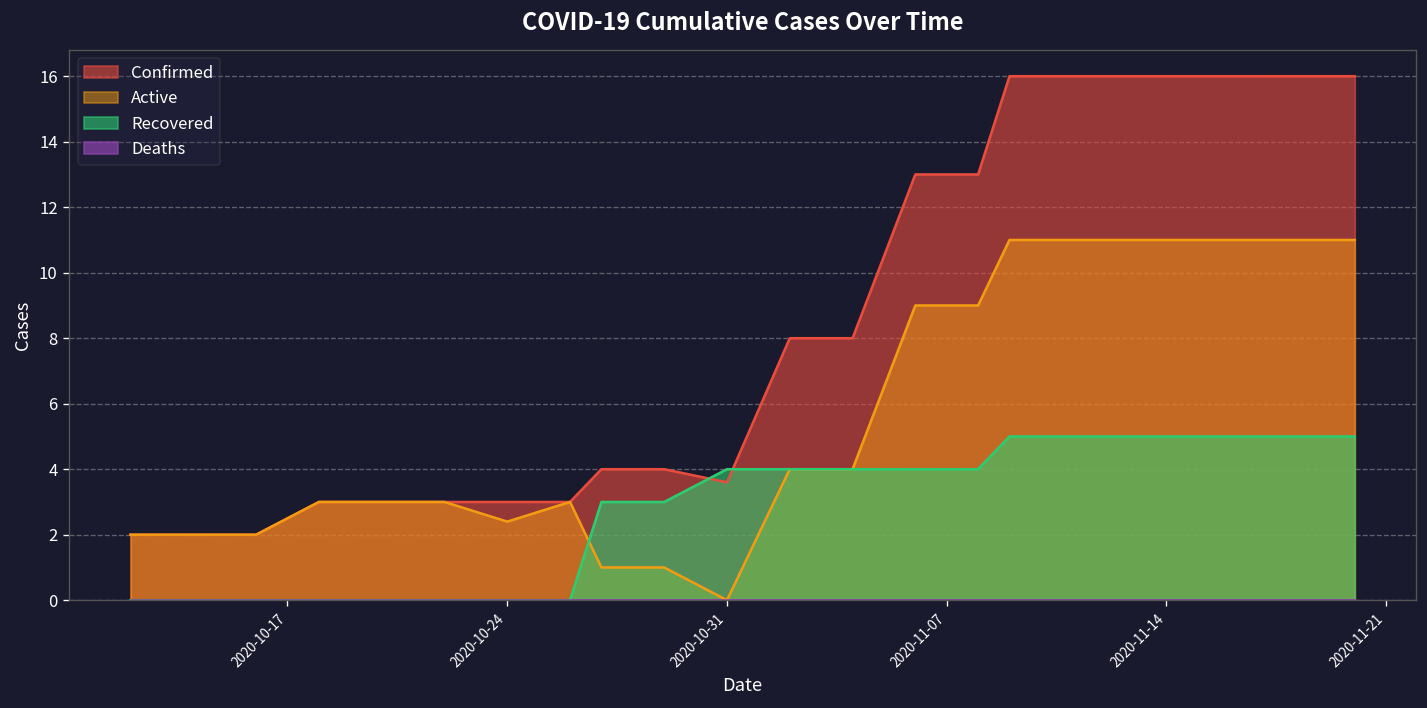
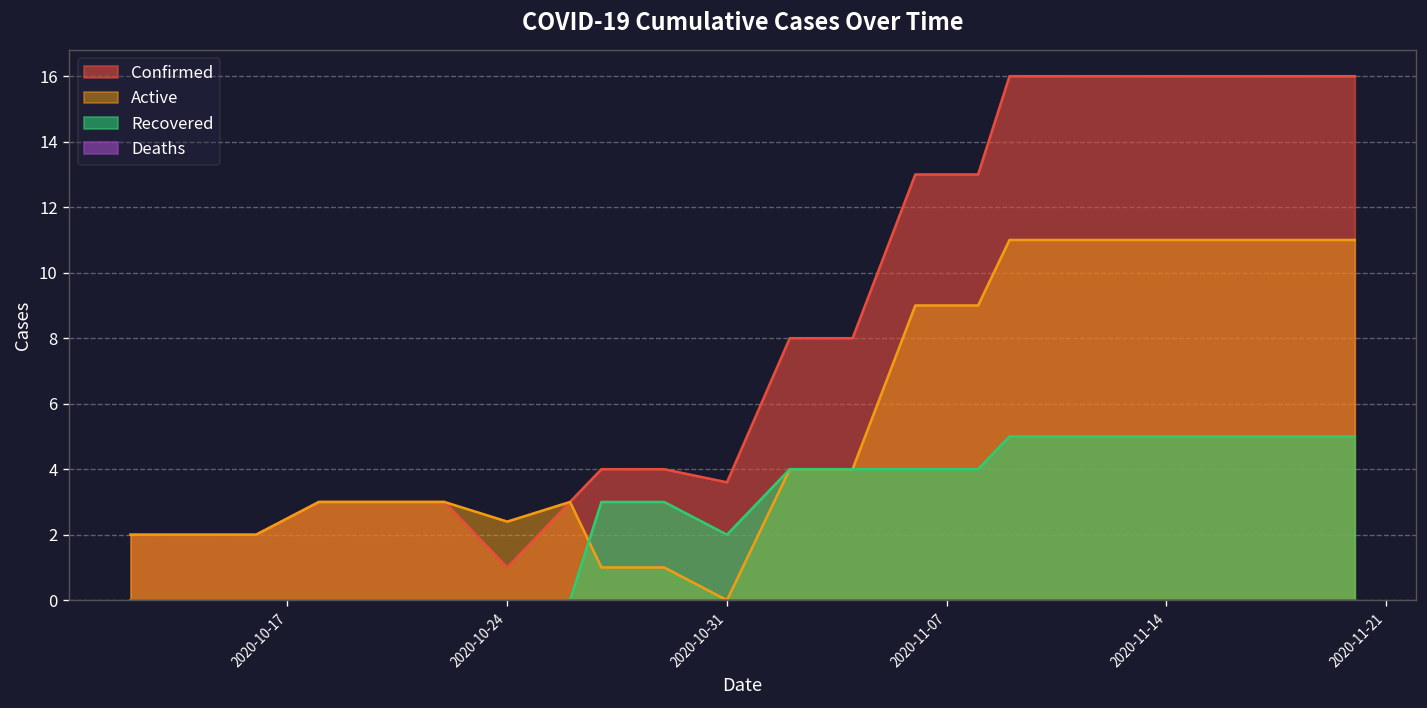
Confirmed, 2020-10-24: 3 -> 1
Recovered, 2020-10-31: 4 -> 2
